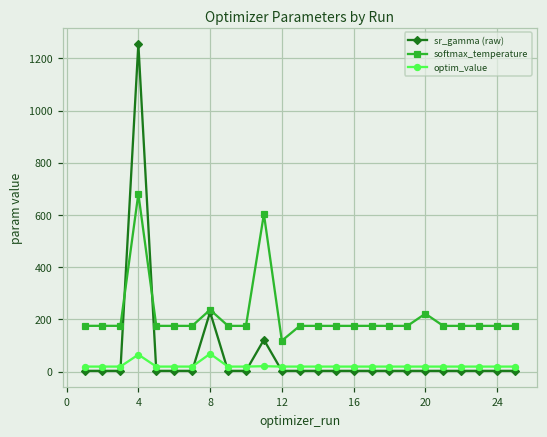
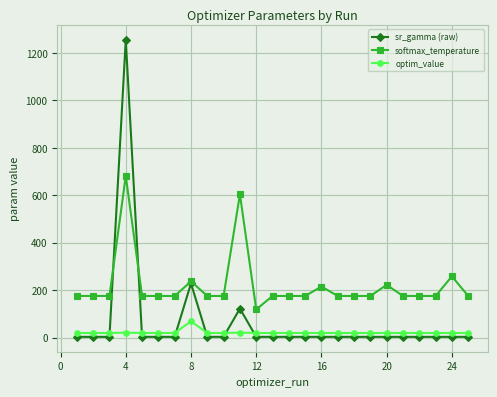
optim_value, 4: 70 -> 20
softmax_temperature, 16: 180 -> 220
softmax_temperature, 24: 180 -> 260
